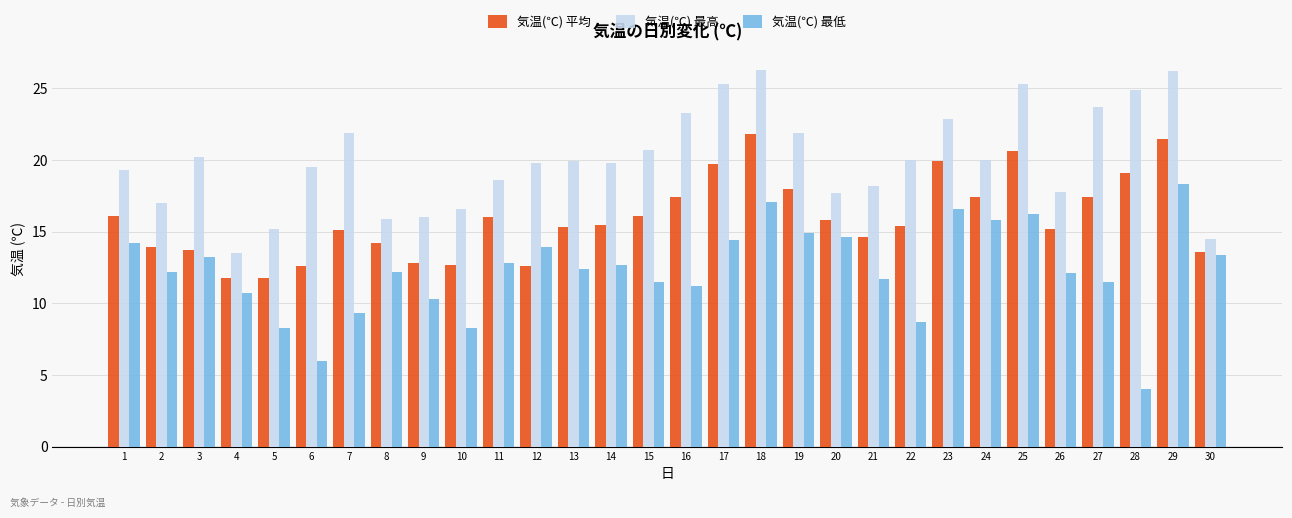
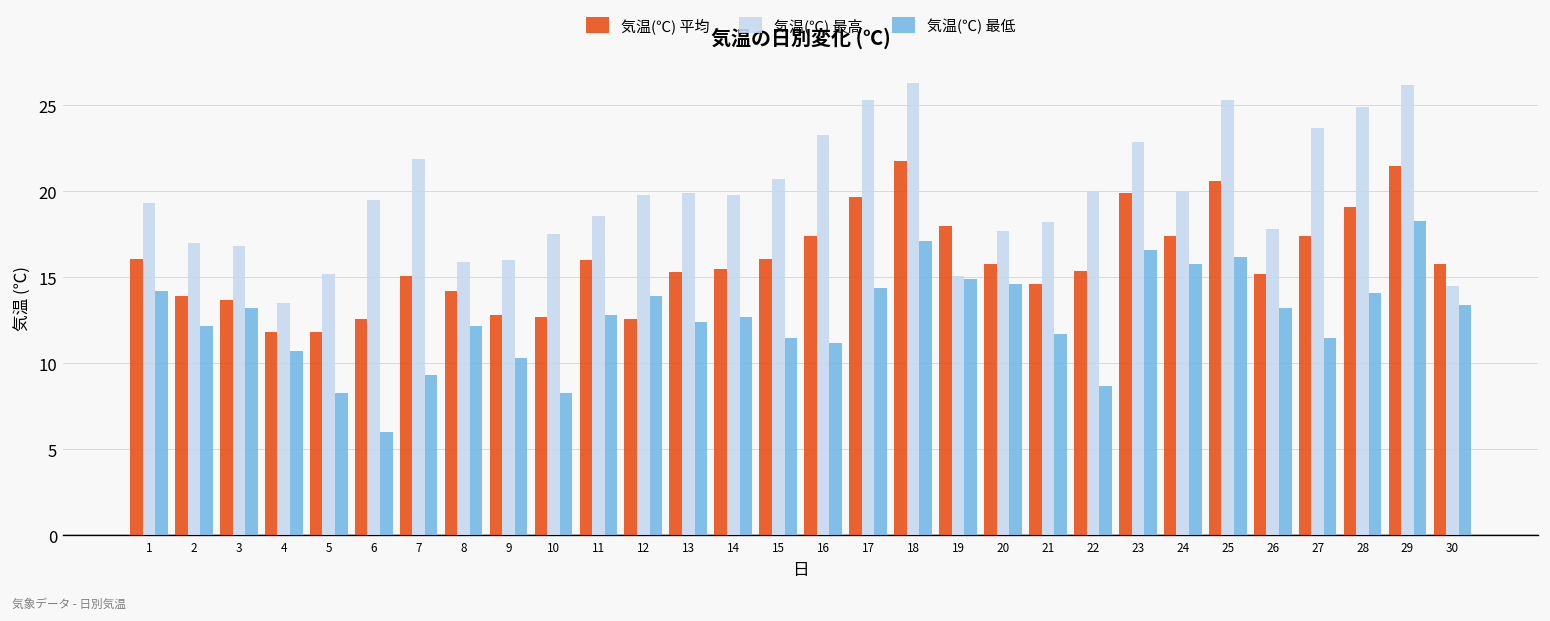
気温(℃) 最高, 3: 20.2 -> 16.8
気温(℃) 最高, 10: 16.6 -> 17.5
気温(℃) 最高, 19: 21.9 -> 15.1
気温(℃) 最低, 26: 12.1 -> 13.2
気温(℃) 最低, 28: 4.0 -> 14.1
気温(℃) 平均, 30: 13.6 -> 15.8
